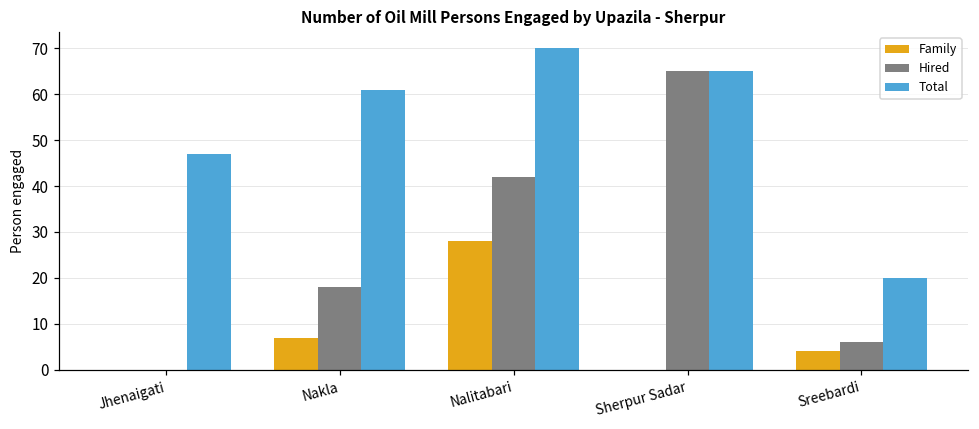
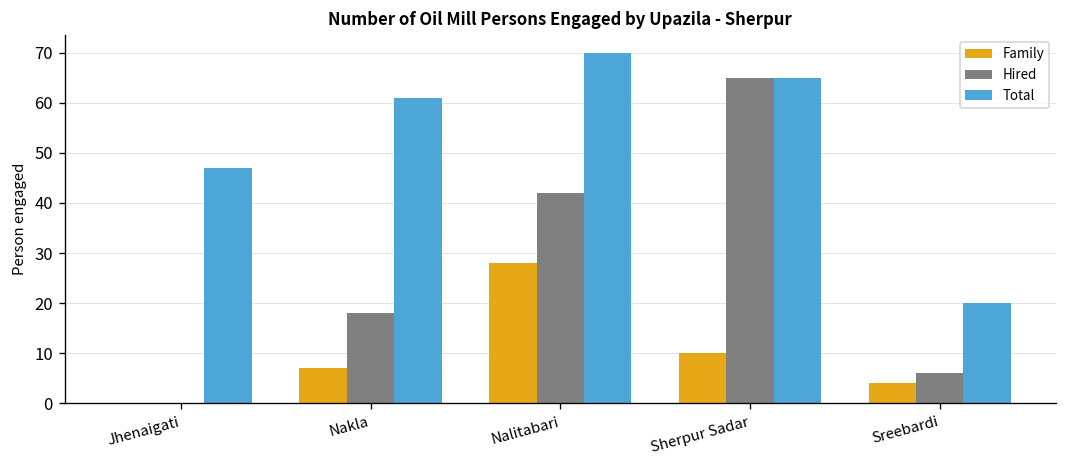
Family, Sherpur Sadar: 0 -> 10
